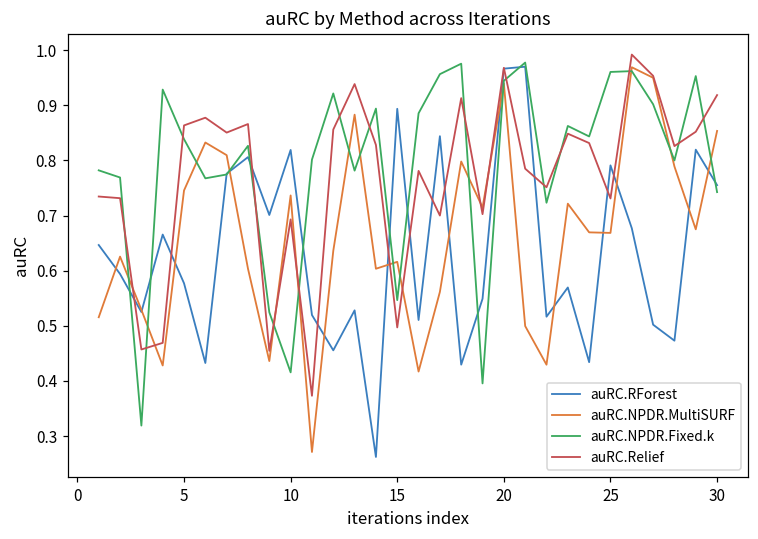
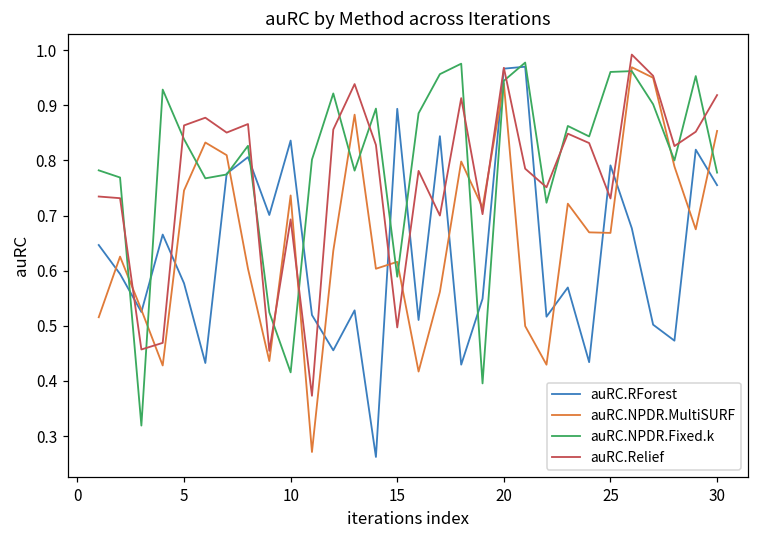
auRC.RForest, 10: 0.82 -> 0.84
auRC.NPDR.Fixed.k, 15: 0.55 -> 0.59
auRC.NPDR.Fixed.k, 30: 0.74 -> 0.78
